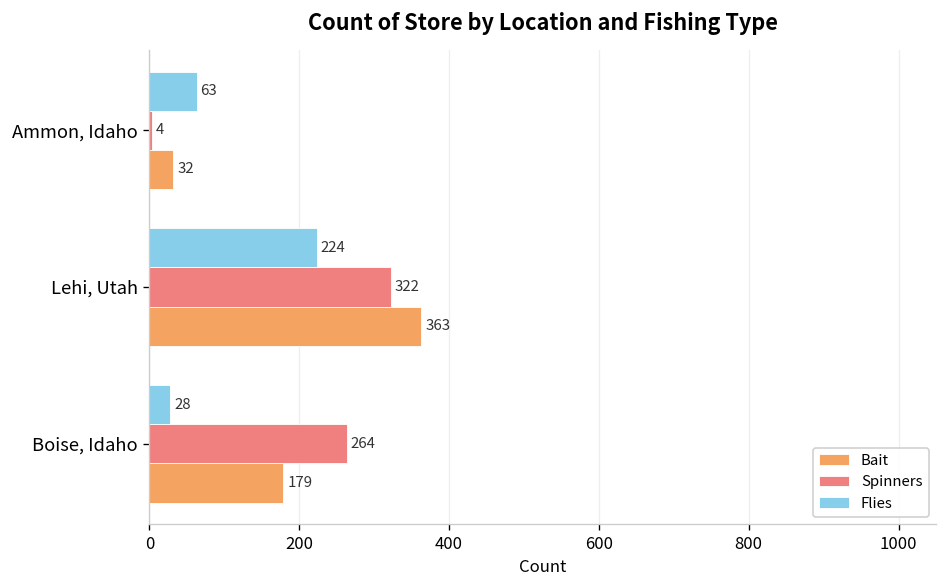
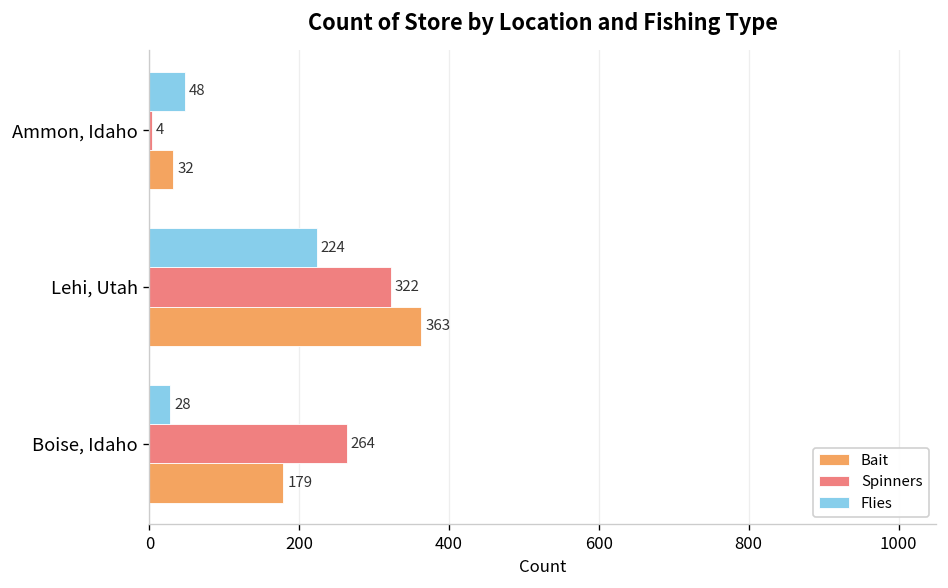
Flies, Ammon, Idaho: 63 -> 48
